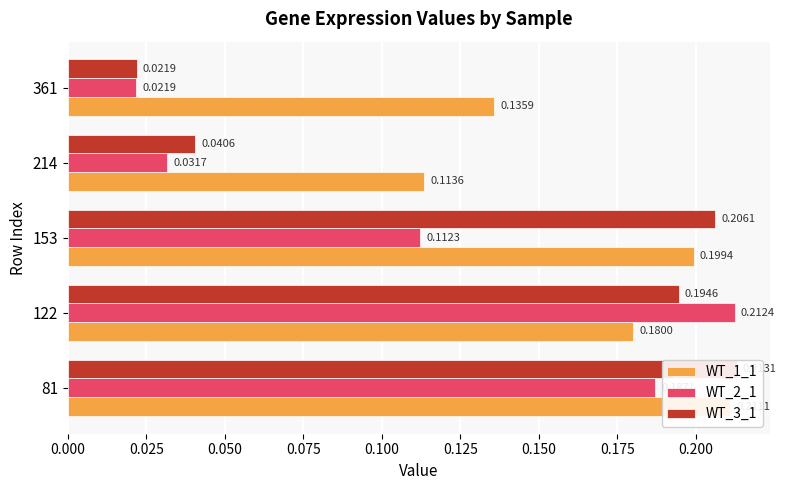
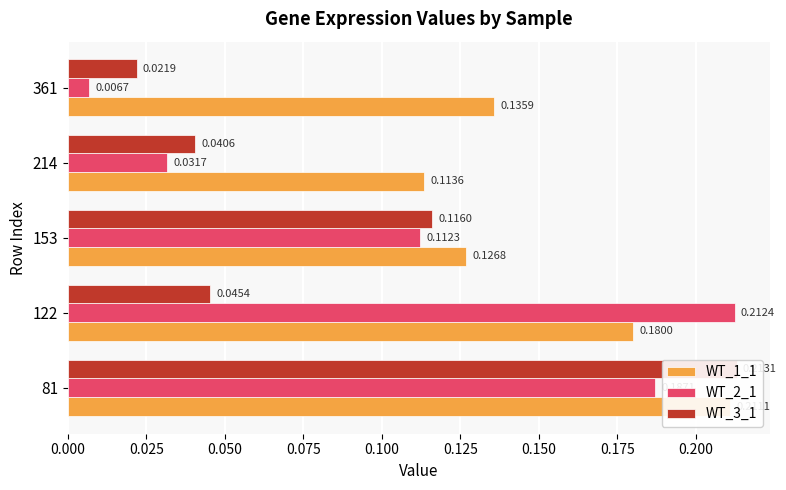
WT_2_1, 361: 0.0219 -> 0.0067
WT_3_1, 153: 0.2061 -> 0.1160
WT_1_1, 153: 0.1994 -> 0.1268
WT_3_1, 122: 0.1946 -> 0.0454
